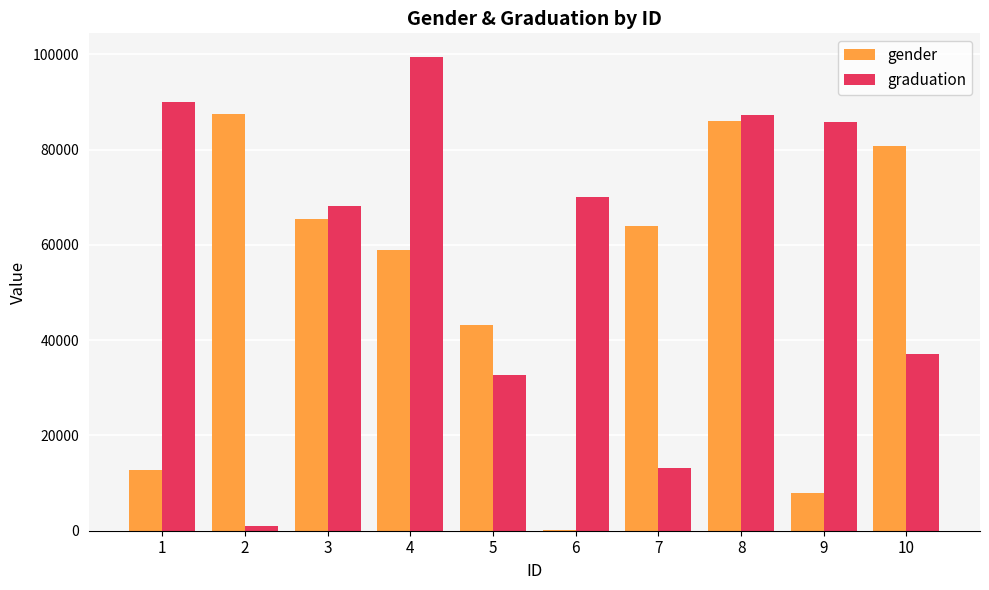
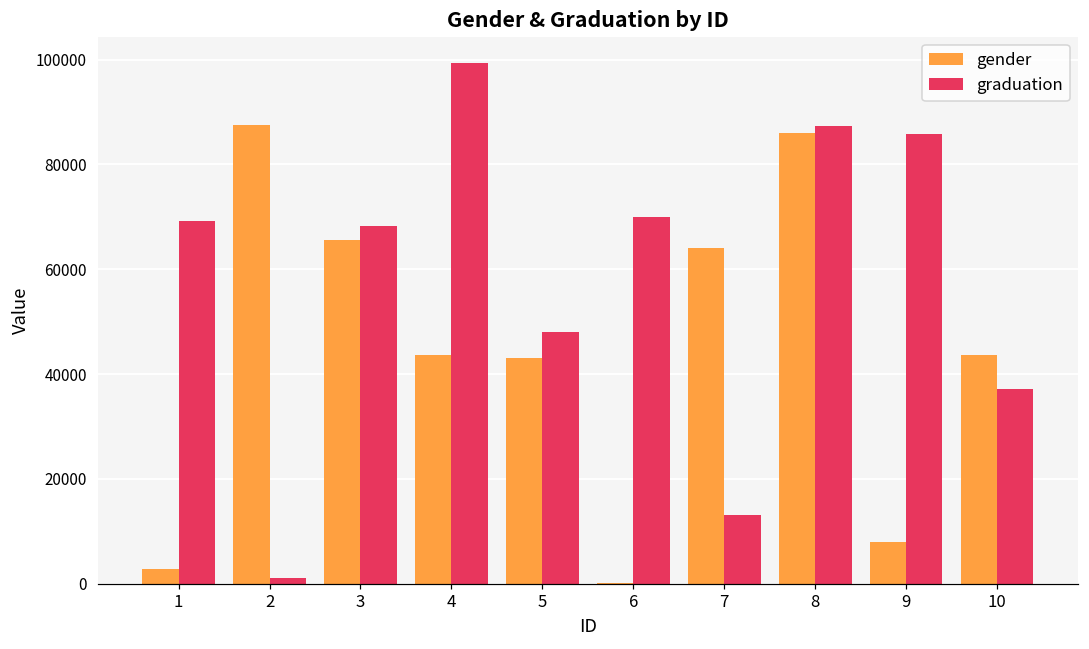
gender, 1: 13000 -> 3000
graduation, 1: 90000 -> 69000
gender, 4: 59000 -> 44000
graduation, 5: 33000 -> 48000
gender, 10: 81000 -> 44000
